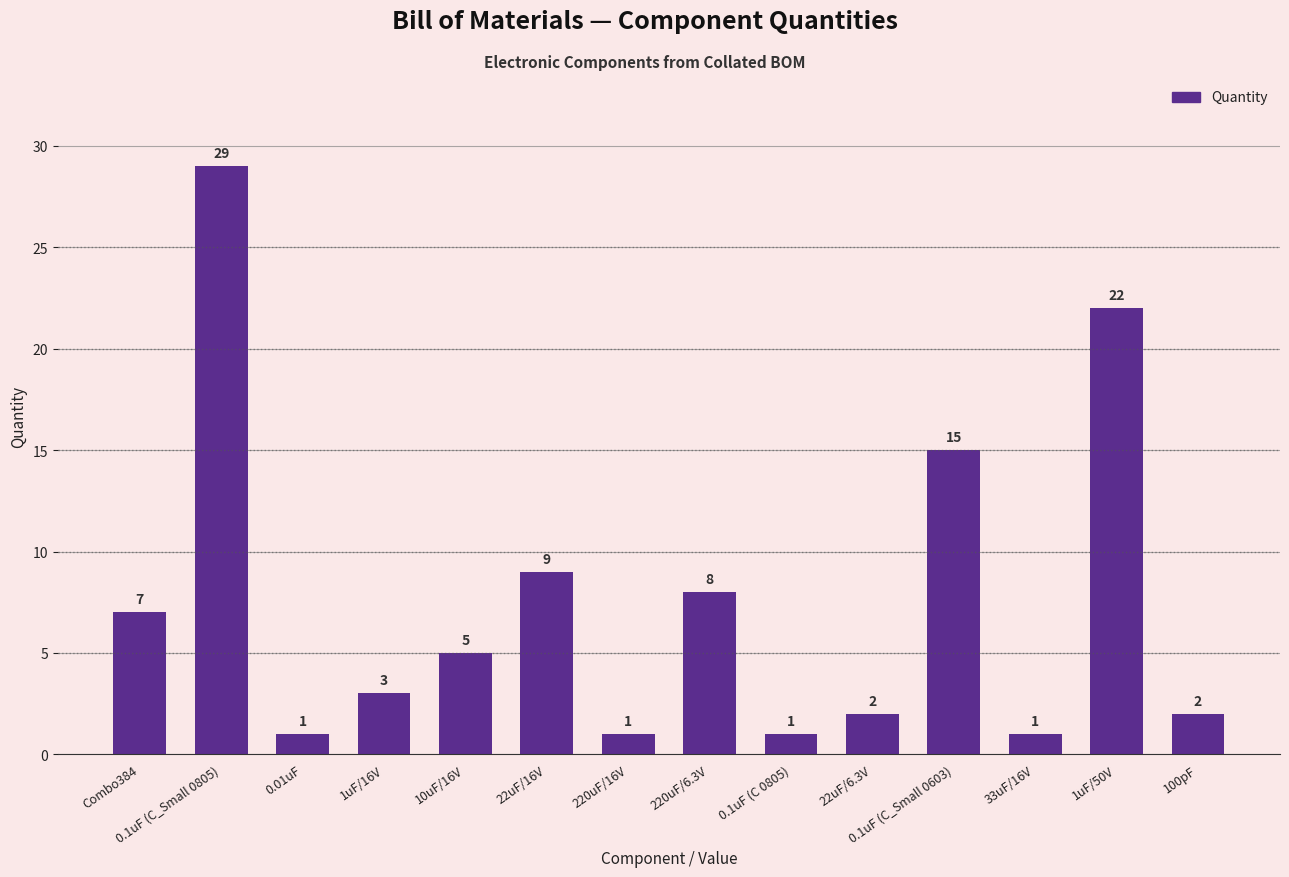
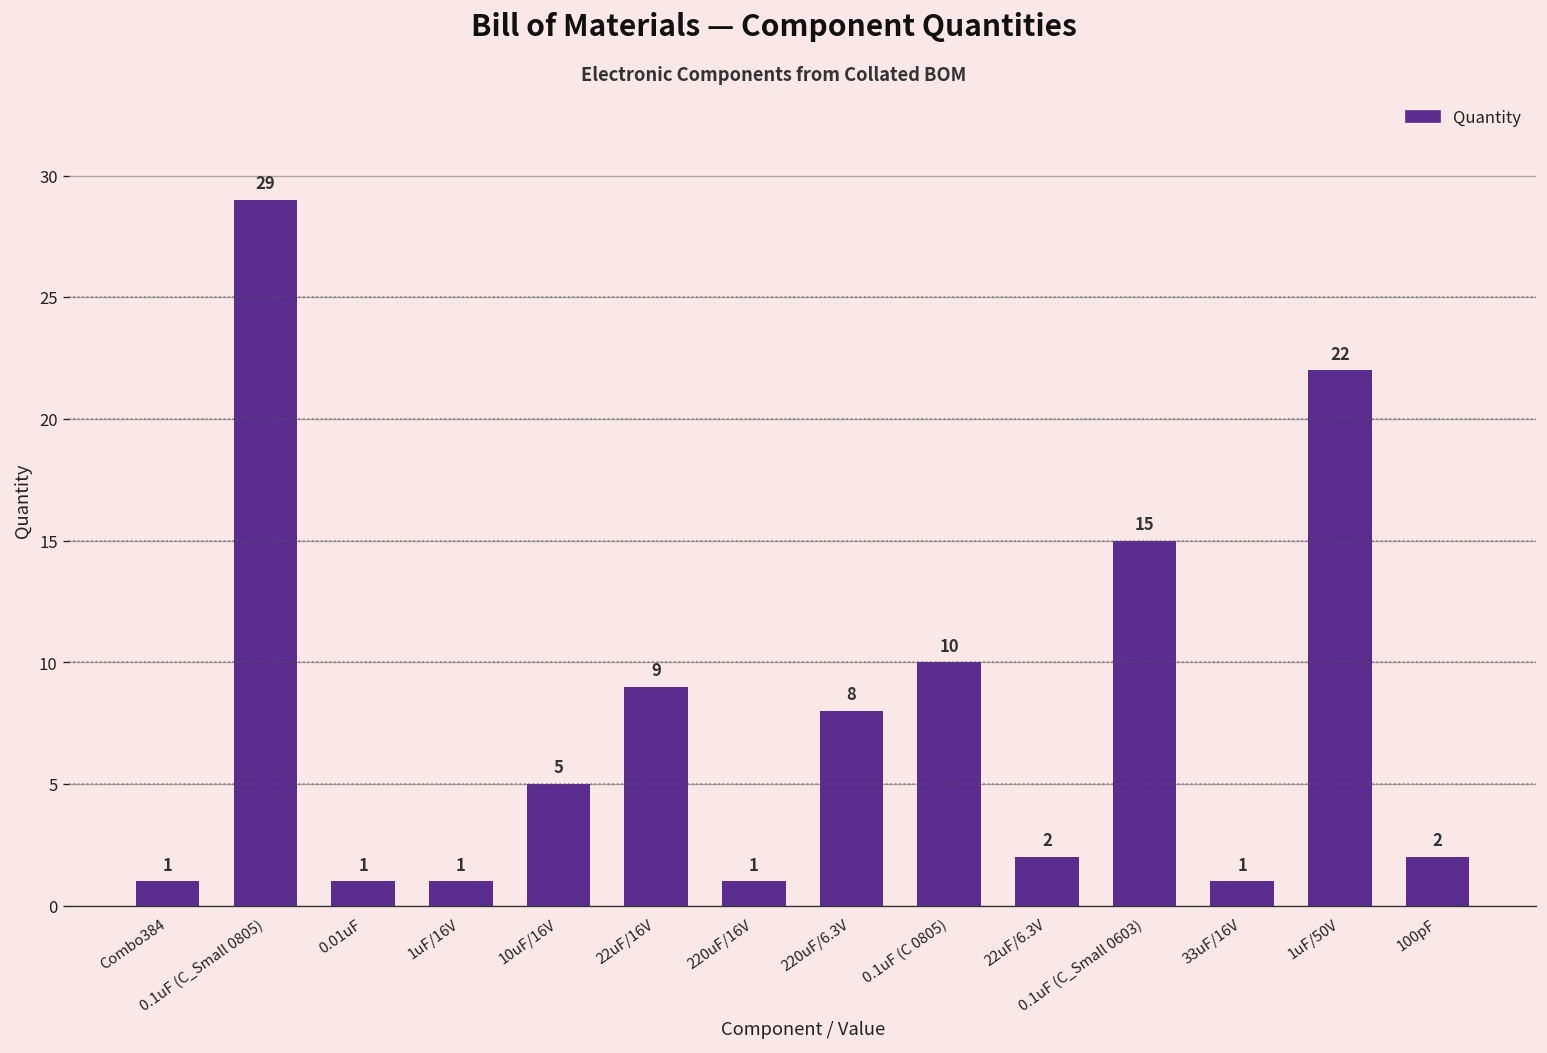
Combo384: 7 -> 1
1uF/16V: 3 -> 1
0.1uF (C 0805): 1 -> 10
